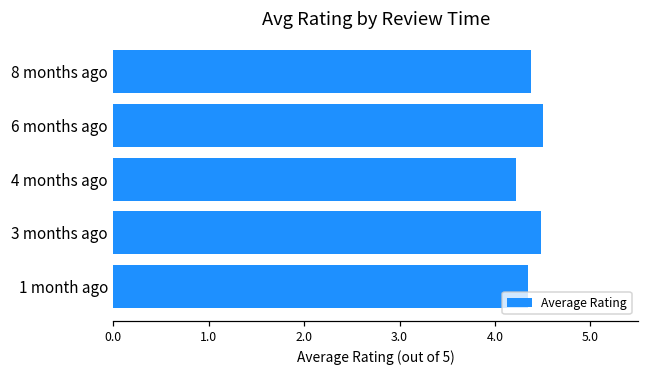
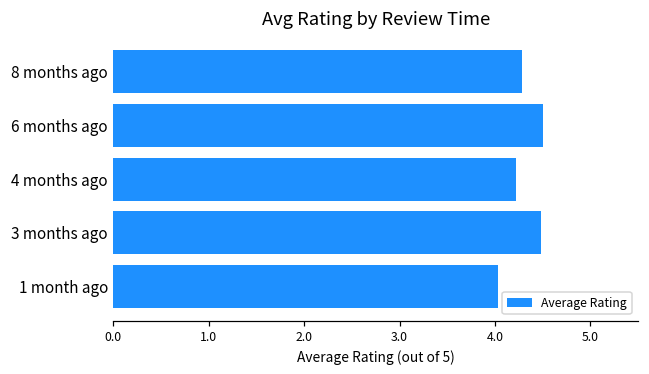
8 months ago: 4.4 -> 4.3
1 month ago: 4.4 -> 4.0
